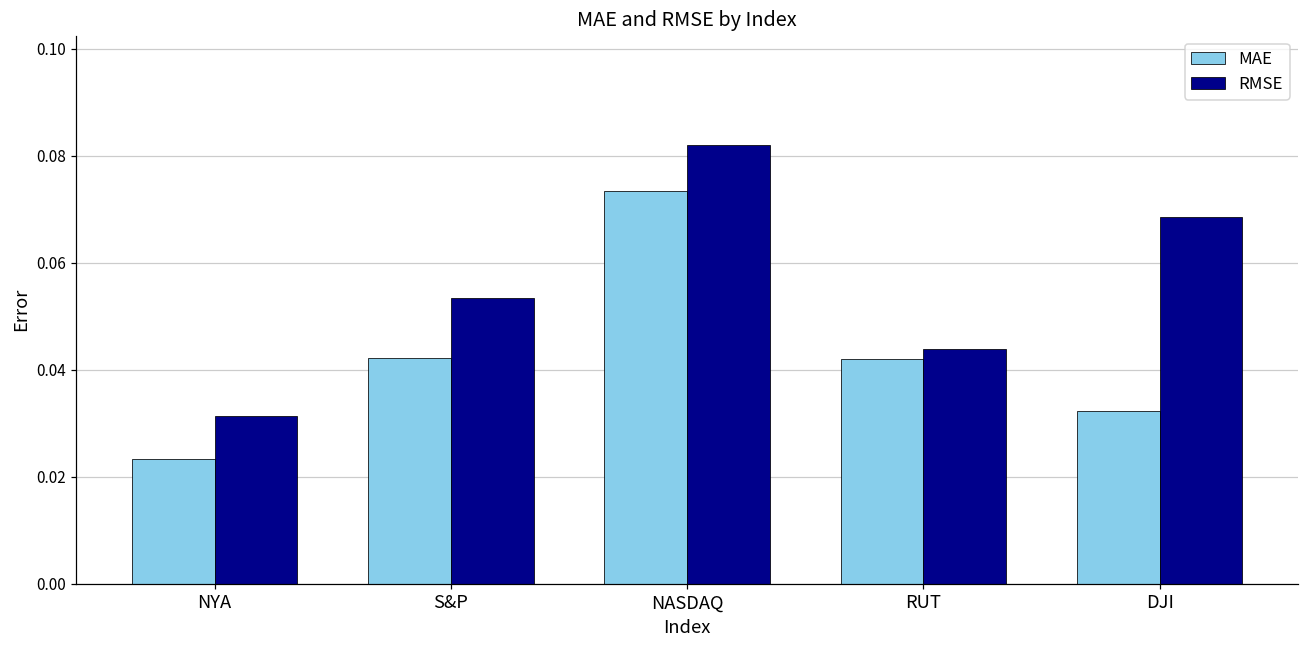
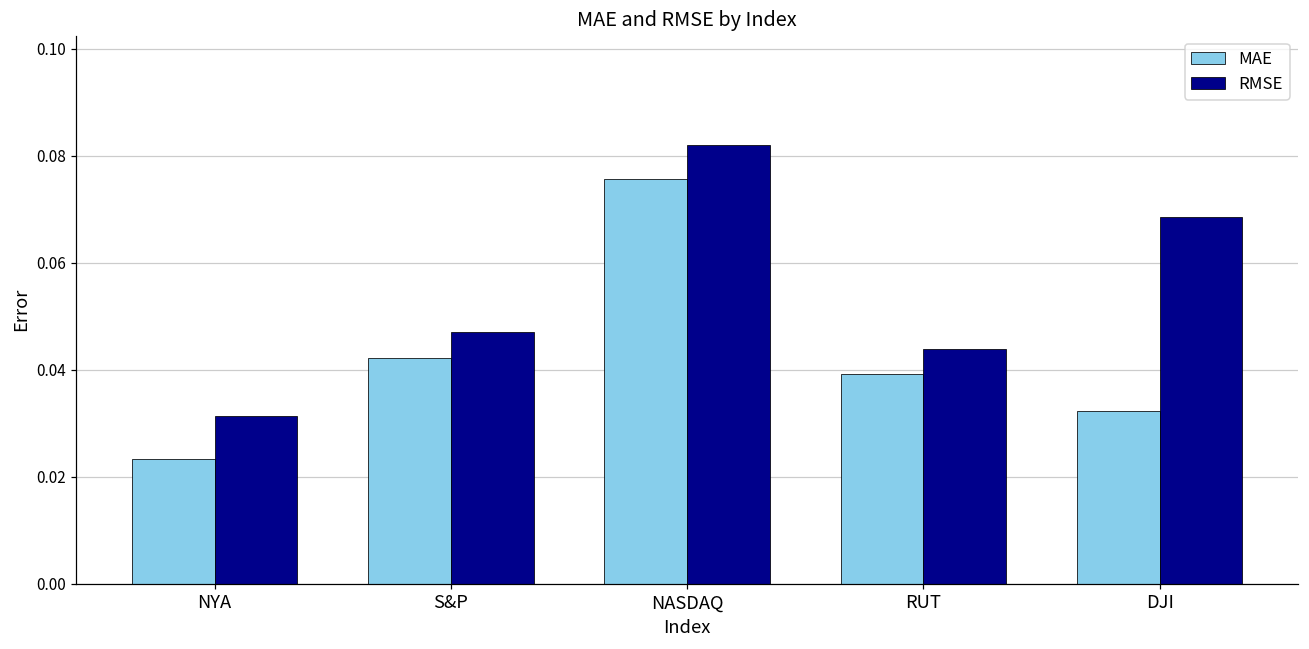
RMSE, S&P: 0.053 -> 0.047
MAE, NASDAQ: 0.073 -> 0.076
MAE, RUT: 0.042 -> 0.039
